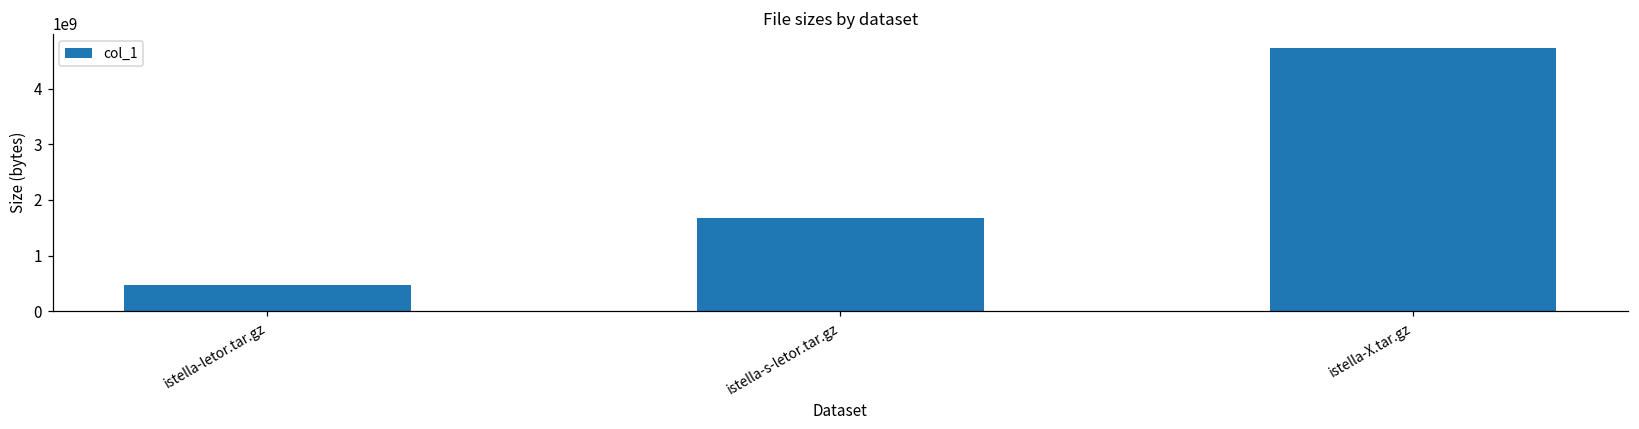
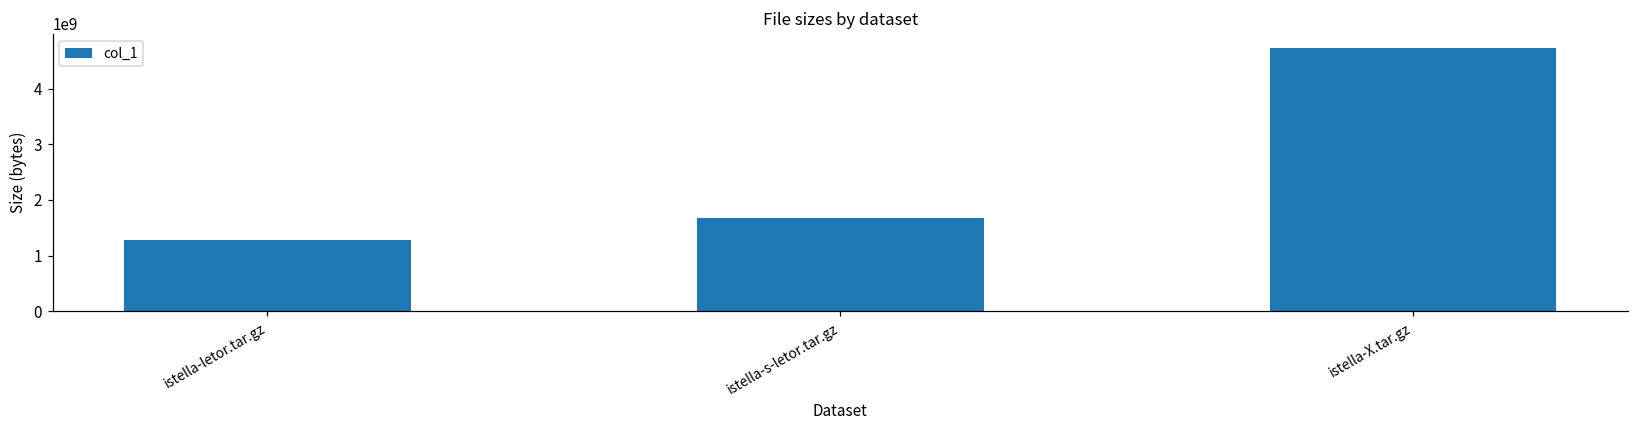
istella-letor.tar.gz: 500000000 -> 1300000000
